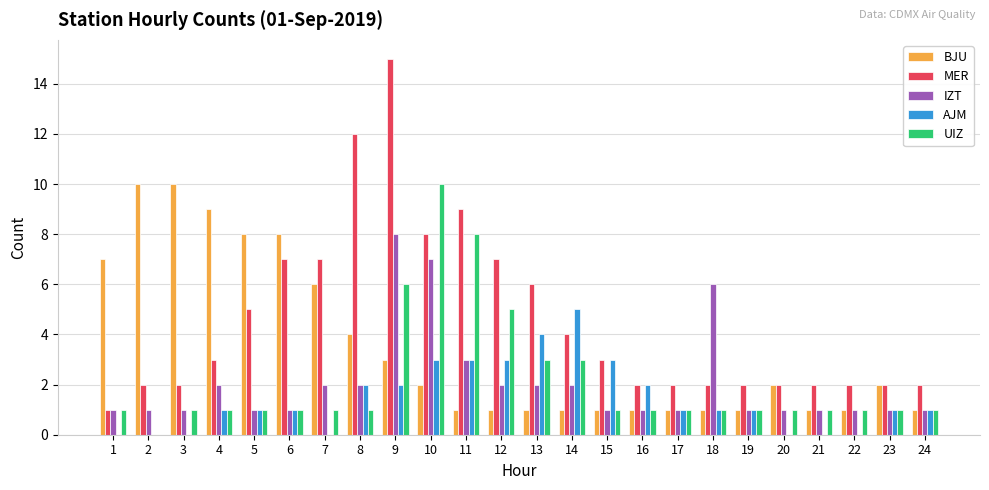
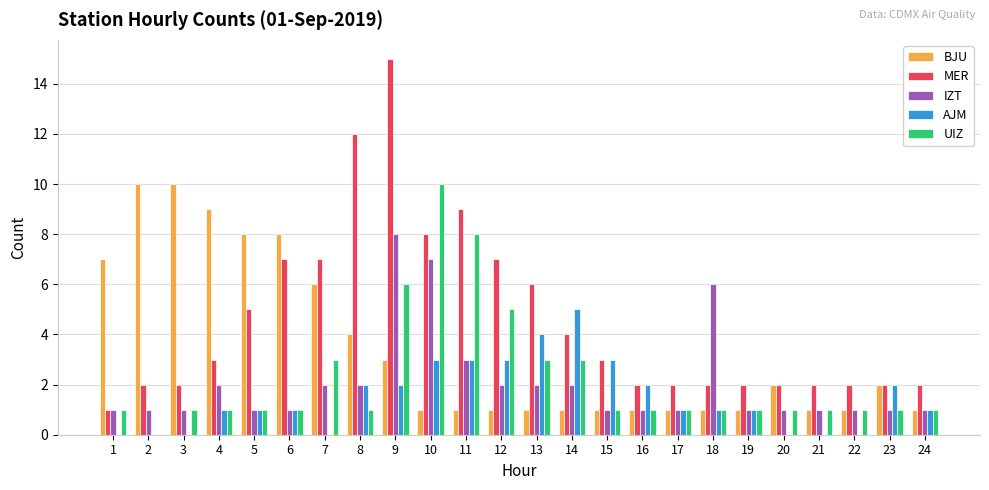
UIZ, 7: 1 -> 3
BJU, 10: 2 -> 1
AJM, 23: 1 -> 2
